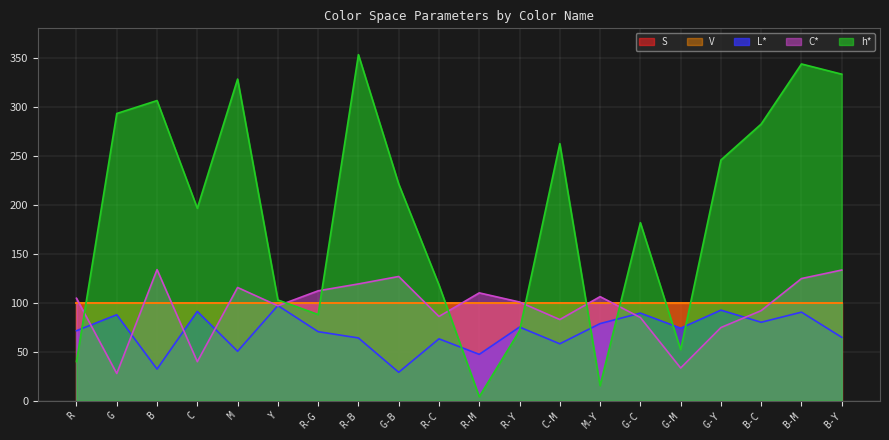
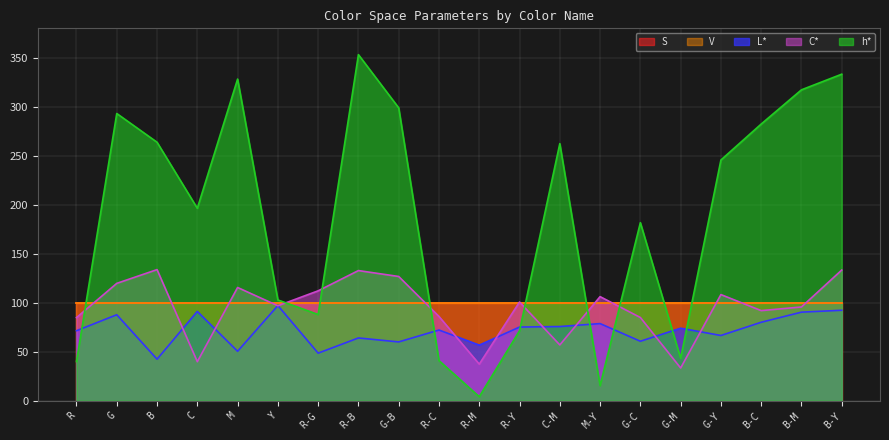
C*, R: 100 -> 80
C*, G: 30 -> 120
L*, B: 30 -> 40
h*, B: 310 -> 260
L*, R-G: 70 -> 50
C*, R-B: 120 -> 130
L*, G-B: 30 -> 60
h*, G-B: 220 -> 300
L*, R-C: 60 -> 70
h*, R-C: 120 -> 40
L*, R-M: 50 -> 60
C*, R-M: 110 -> 40
L*, C-M: 60 -> 80
C*, C-M: 80 -> 60
L*, G-C: 90 -> 60
h*, G-M: 50 -> 40
L*, G-Y: 90 -> 70
C*, G-Y: 70 -> 110
C*, B-M: 120 -> 100
h*, B-M: 340 -> 320
L*, B-Y: 60 -> 90
